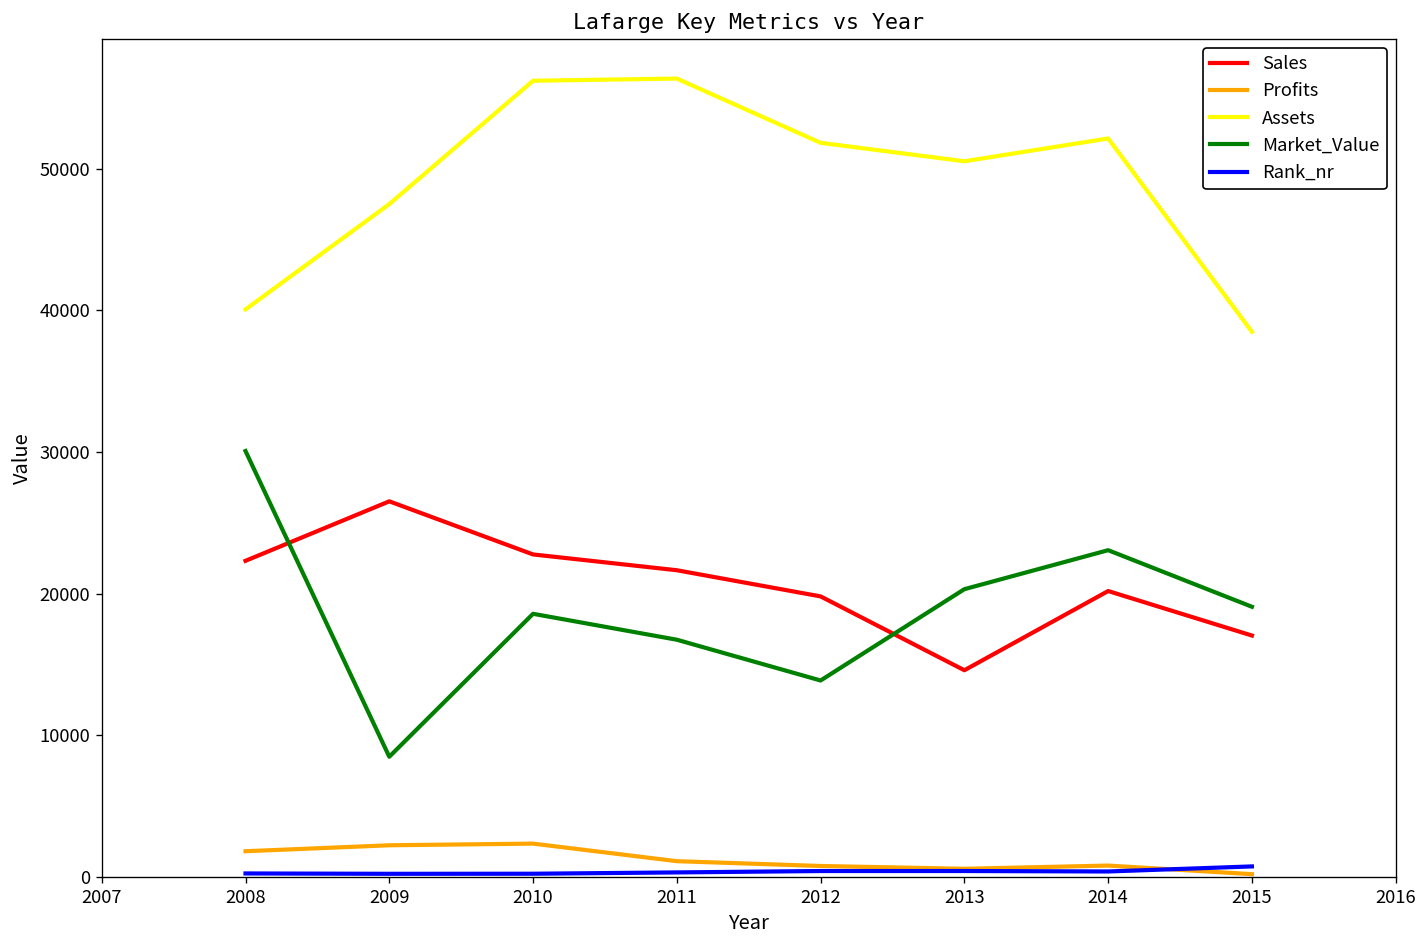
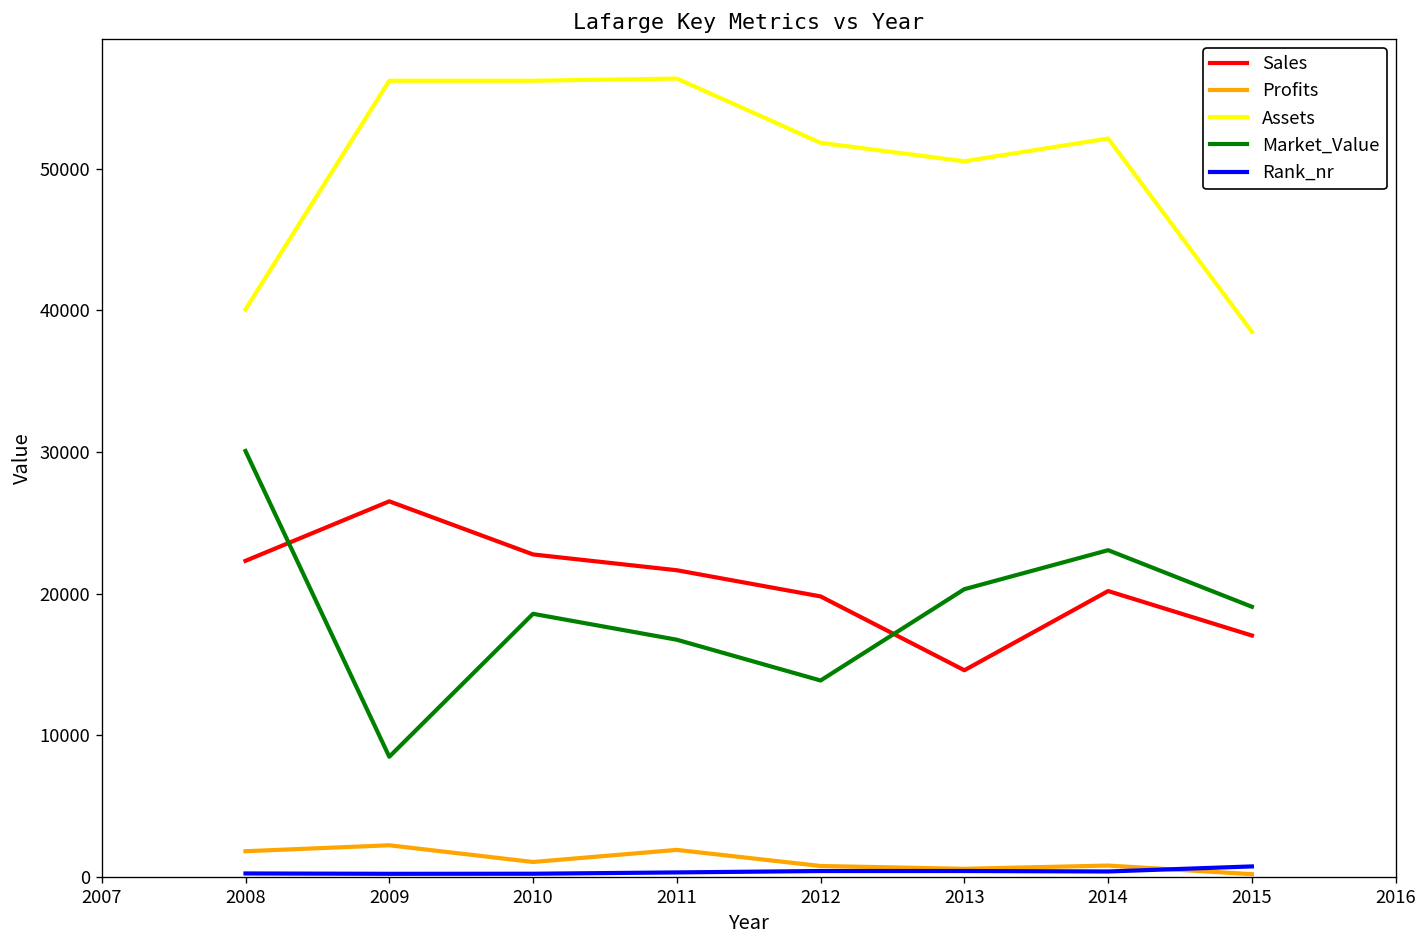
Assets, 2009: 47500 -> 56200
Profits, 2010: 2300 -> 1100
Profits, 2011: 1100 -> 1900
